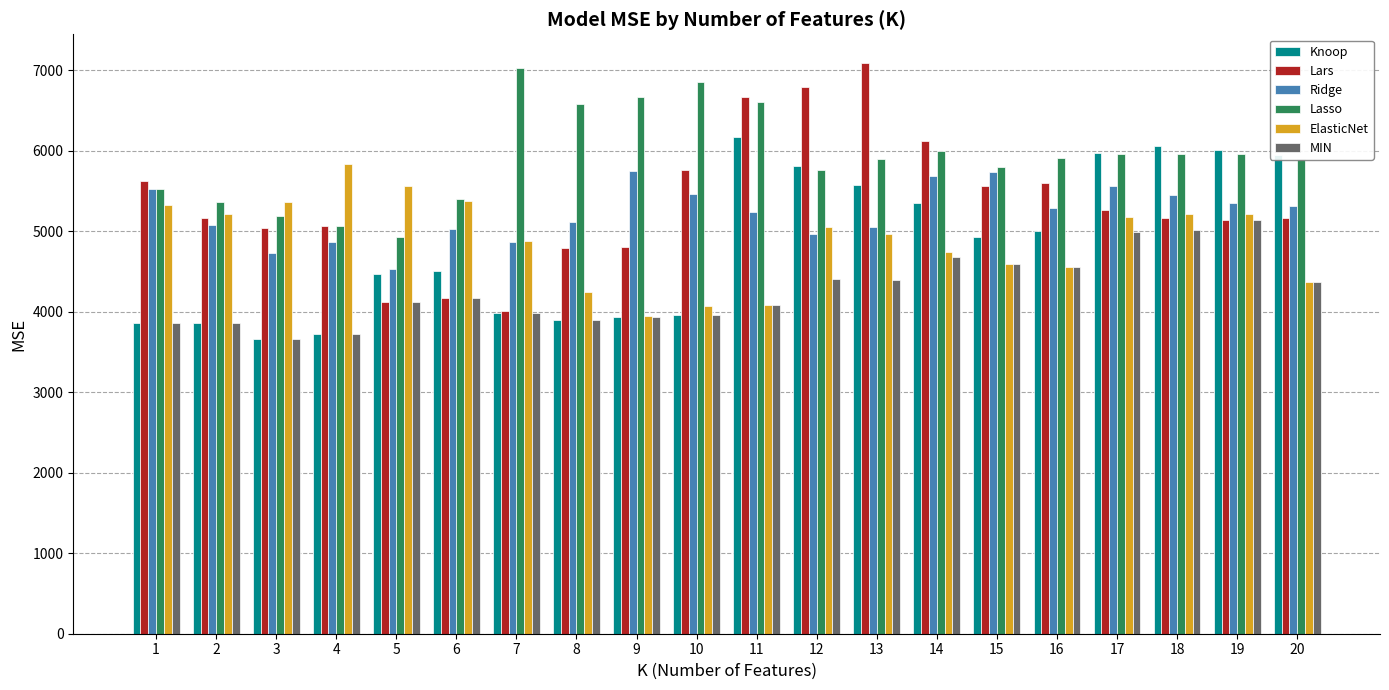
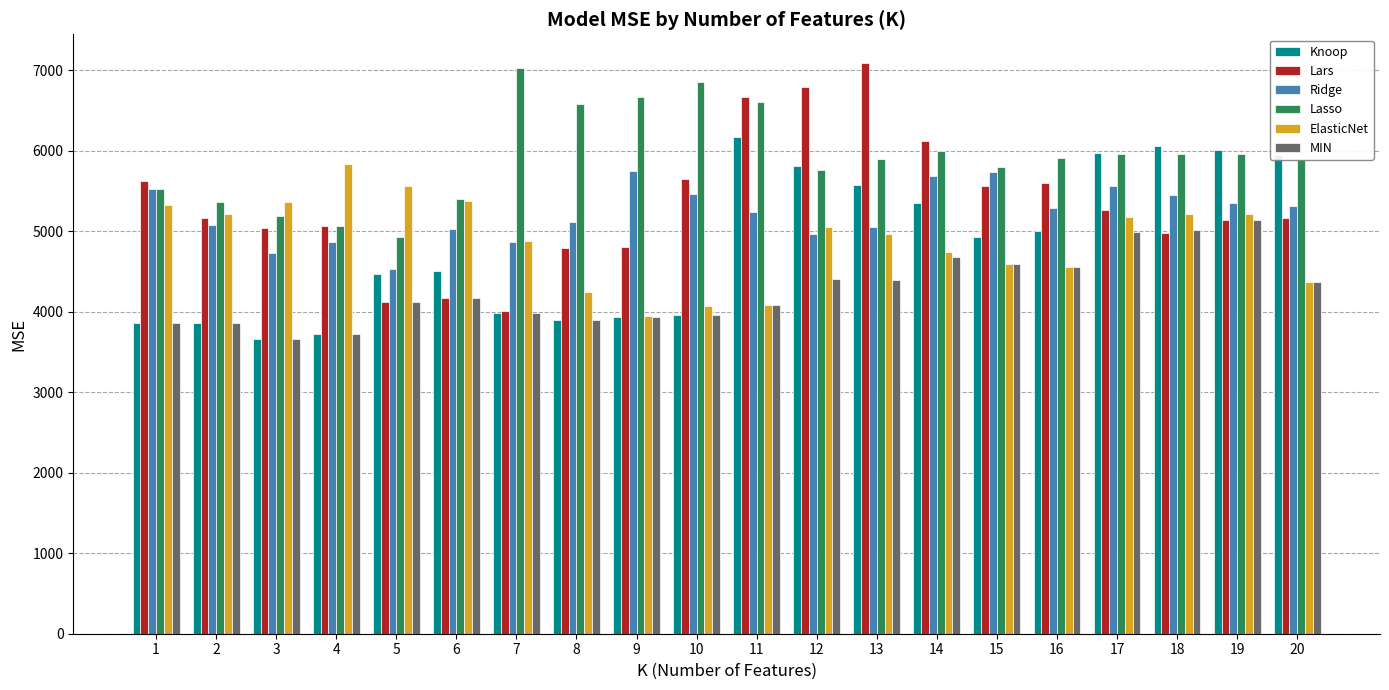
Lars, 10: 5800 -> 5700
Lars, 18: 5200 -> 5000
